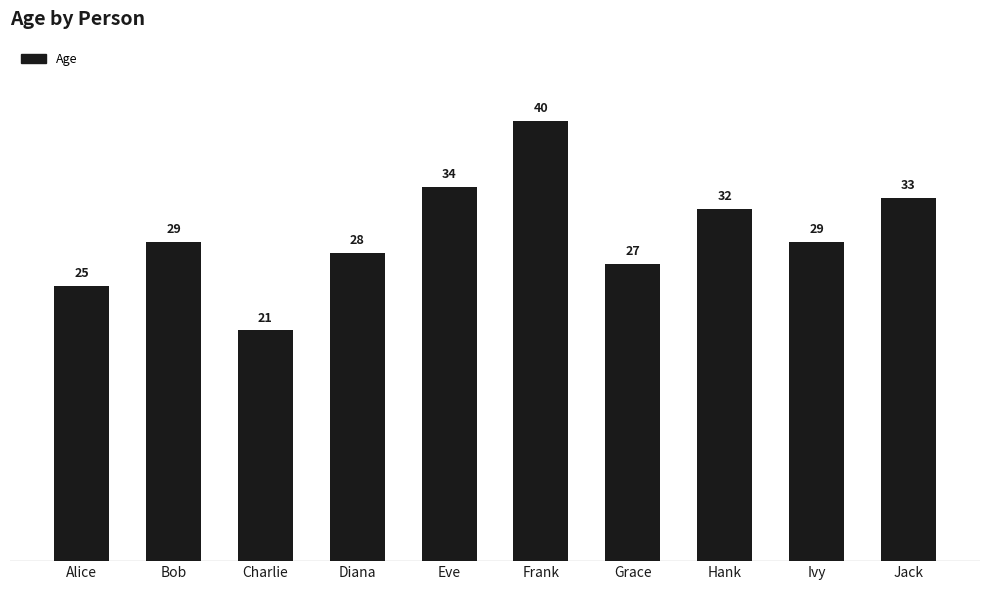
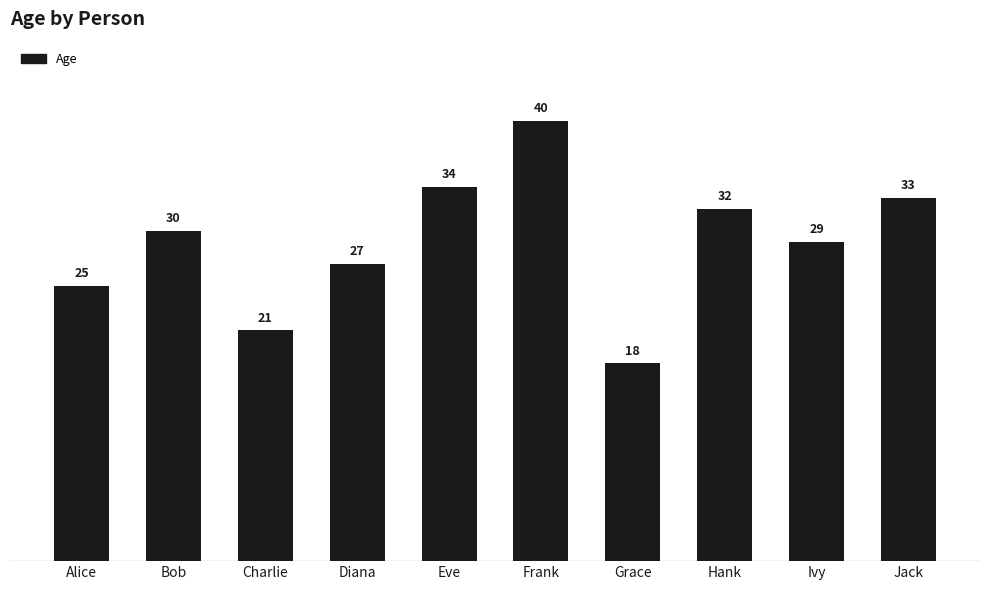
Bob: 29 -> 30
Diana: 28 -> 27
Grace: 27 -> 18
